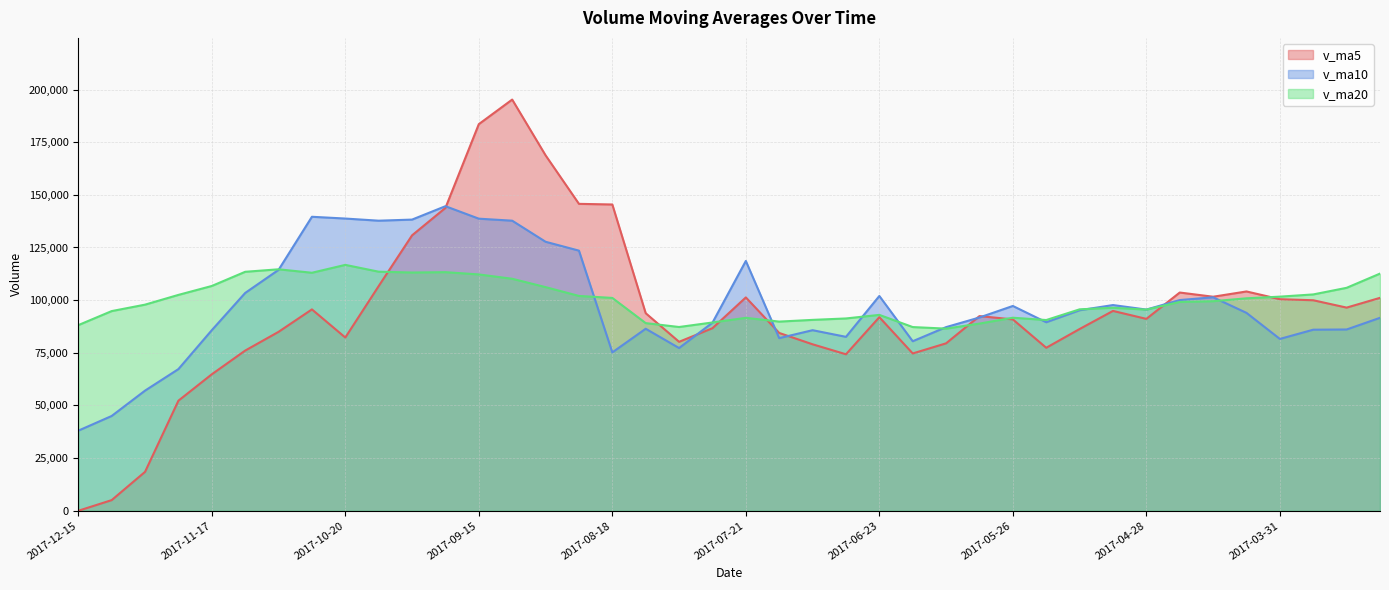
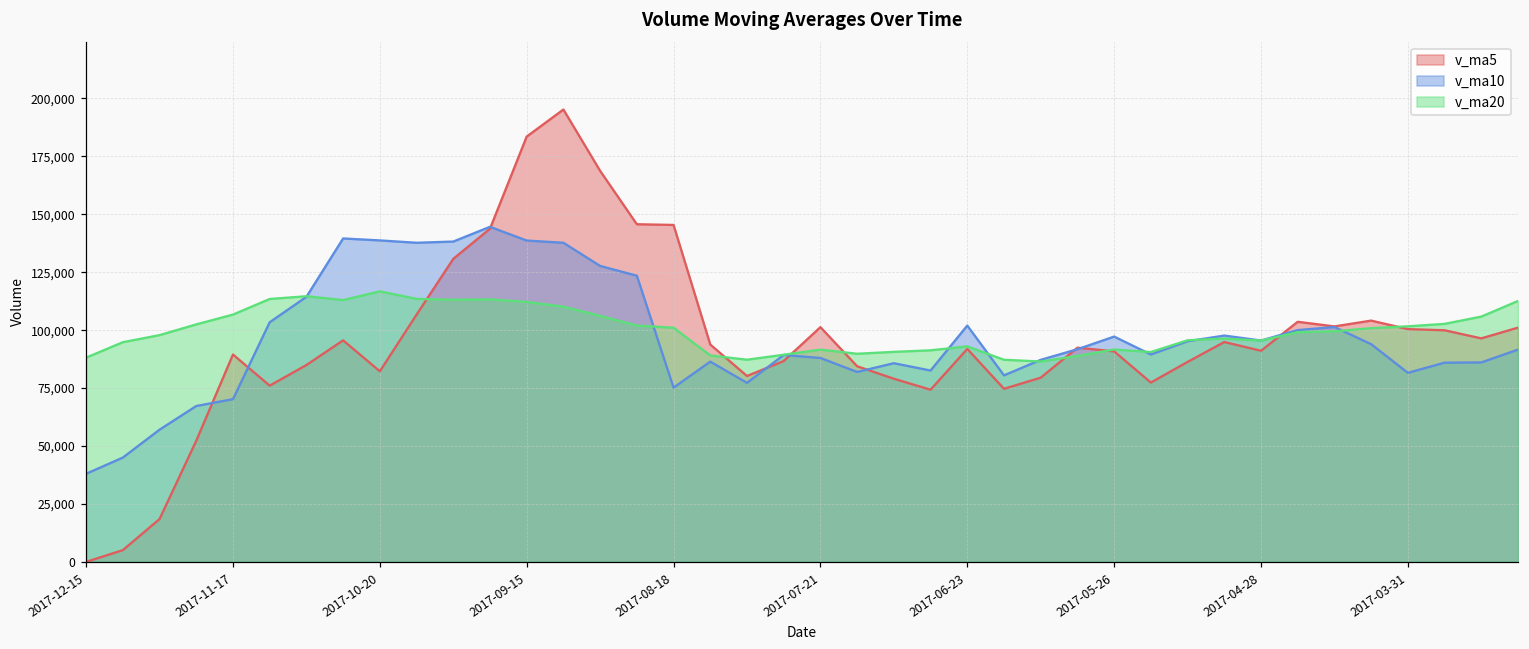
v_ma5, 2017-11-17: 65,000 -> 89,000
v_ma10, 2017-11-17: 86,000 -> 70,000
v_ma10, 2017-07-21: 119,000 -> 88,000
